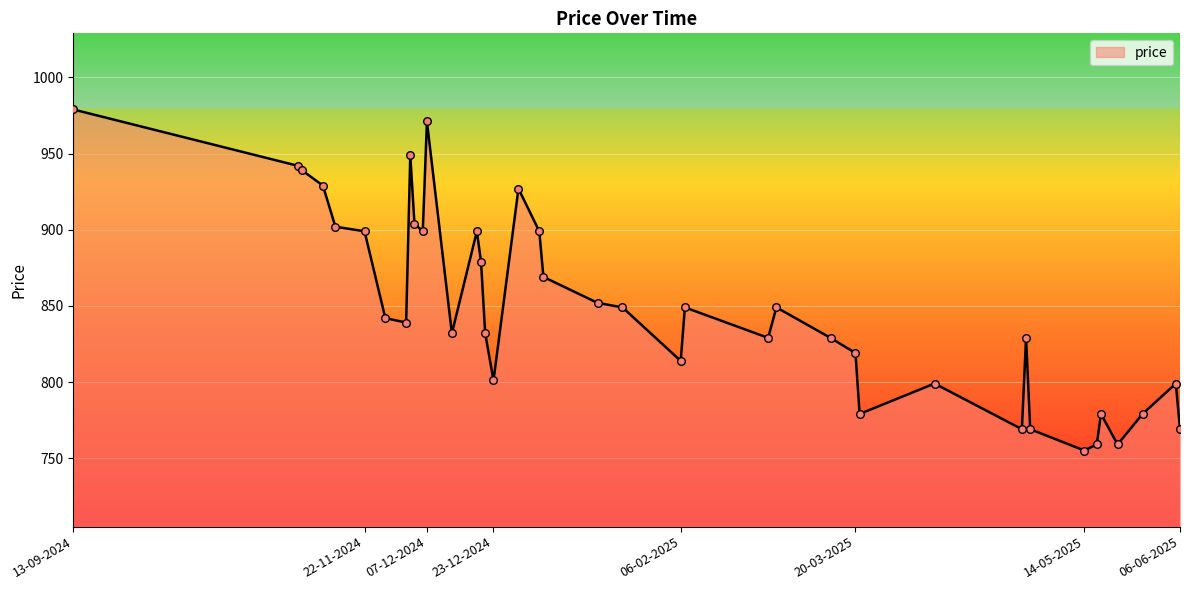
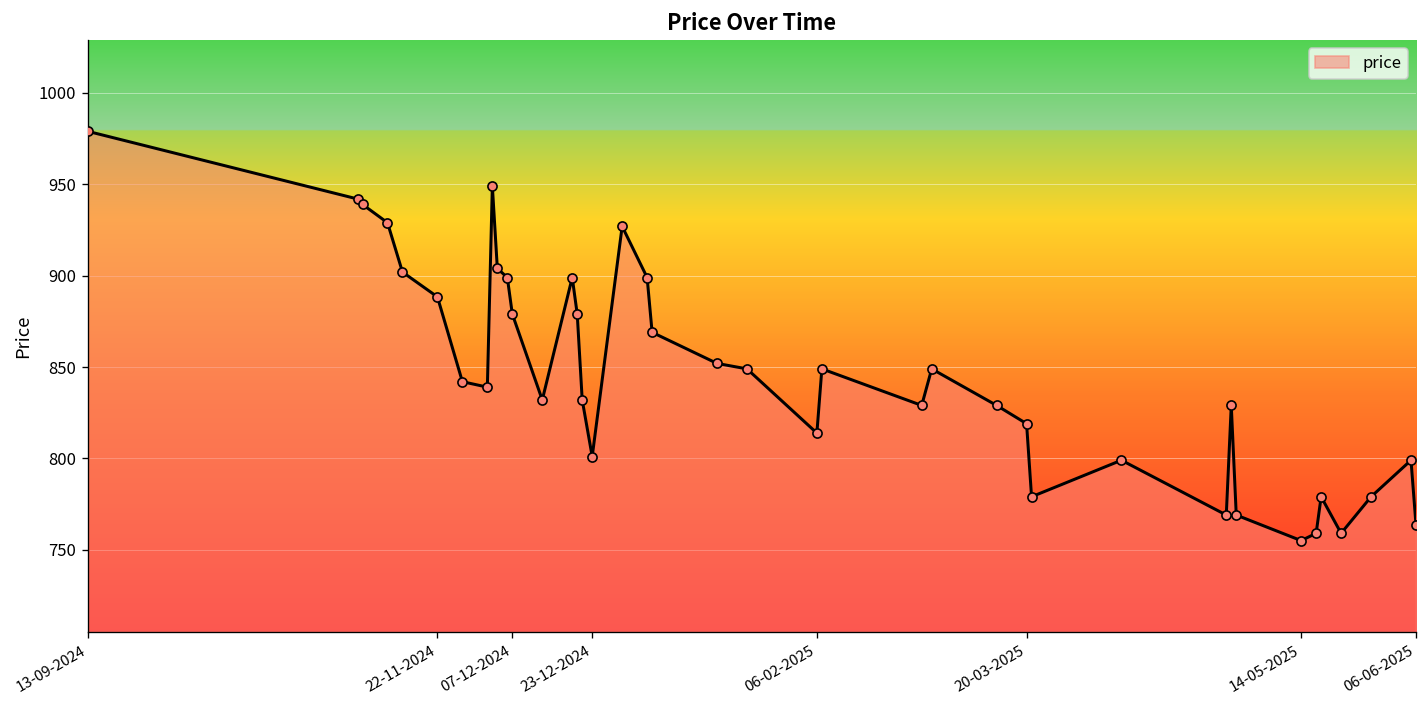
22-11-2024: 899 -> 888
07-12-2024: 971 -> 879
06-06-2025: 769 -> 764
